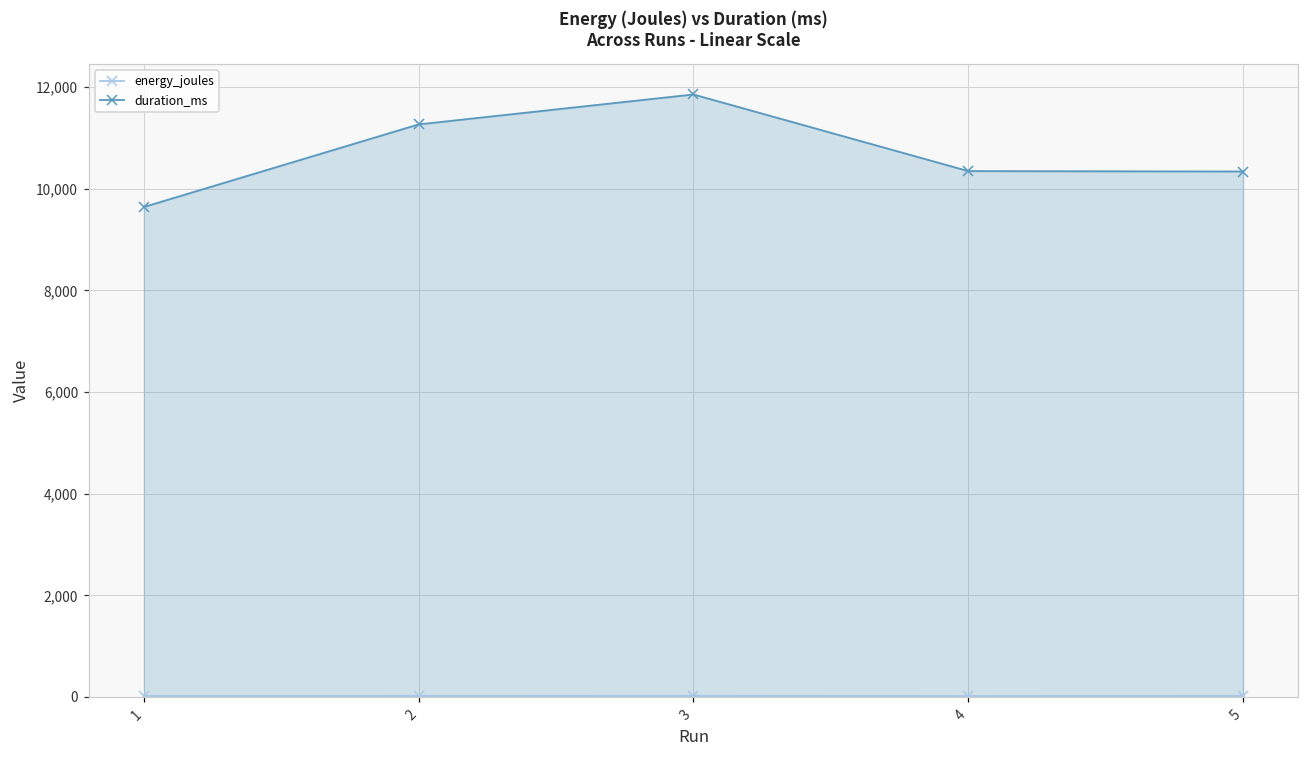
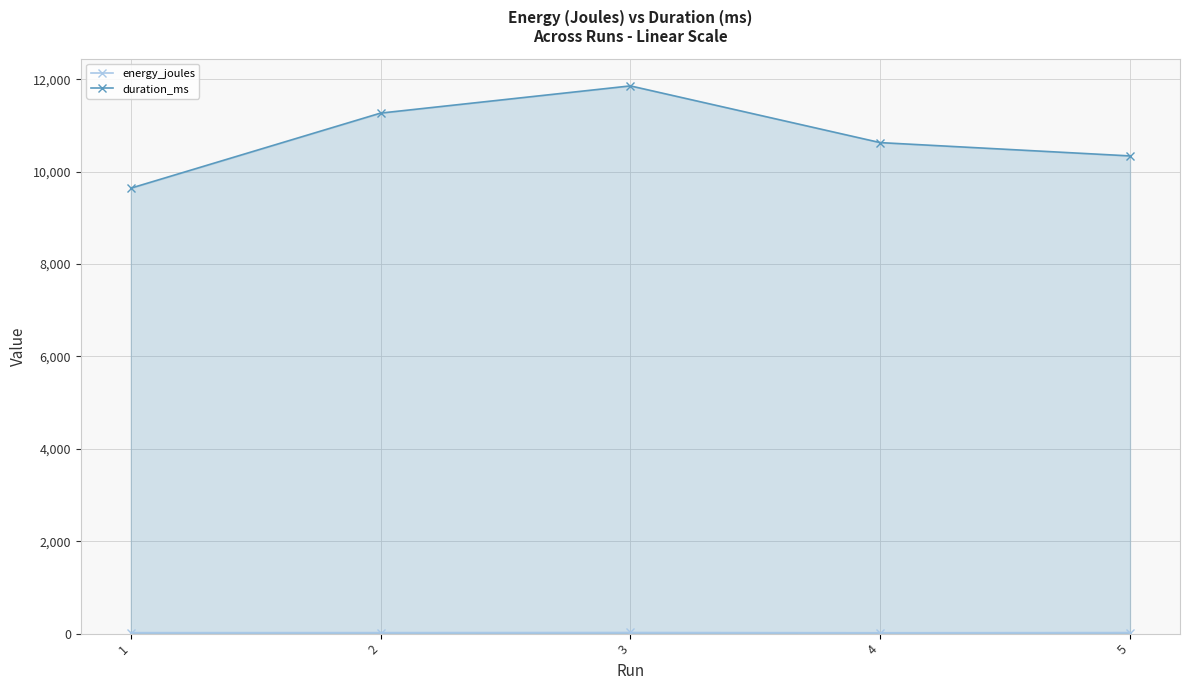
duration_ms, 4: 10,300 -> 10,600
